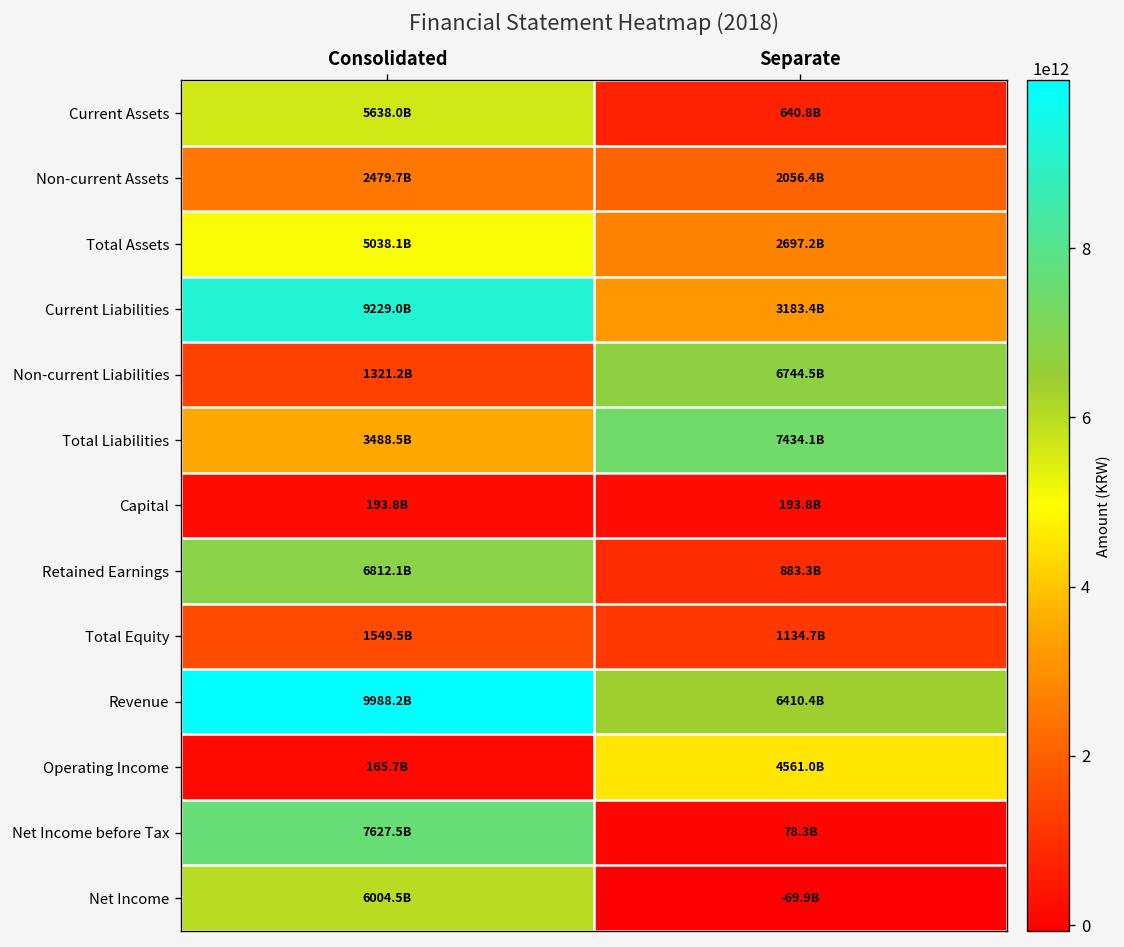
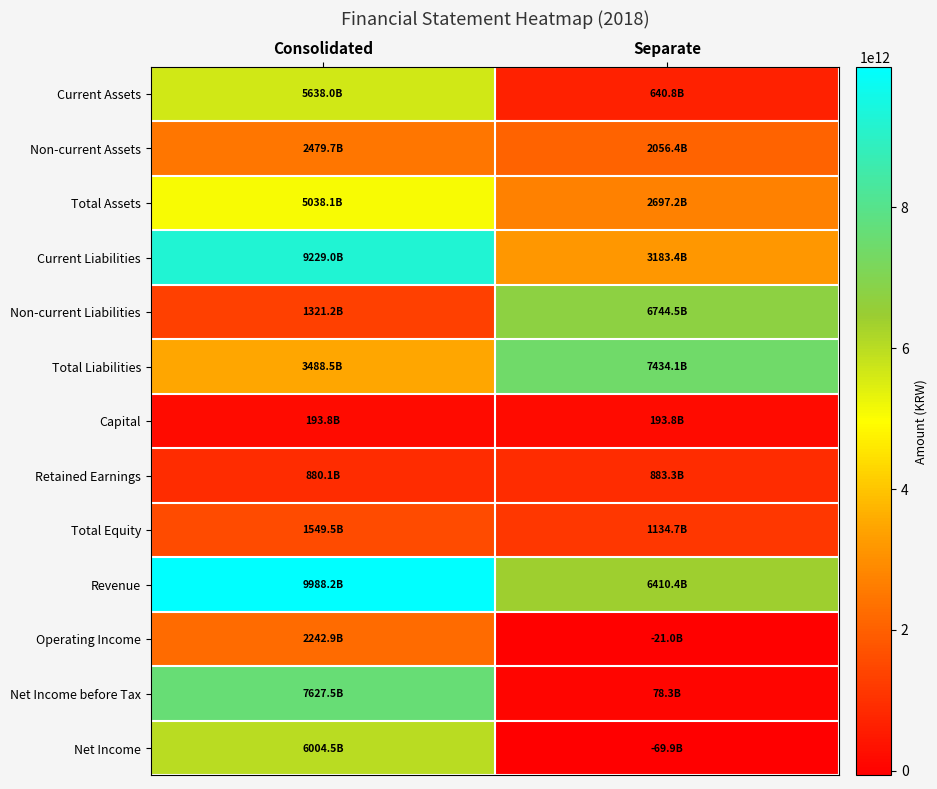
Retained Earnings, Consolidated: 6812.1B -> 880.1B
Operating Income, Consolidated: 165.7B -> 2242.9B
Operating Income, Separate: 4561.0B -> -21.0B
